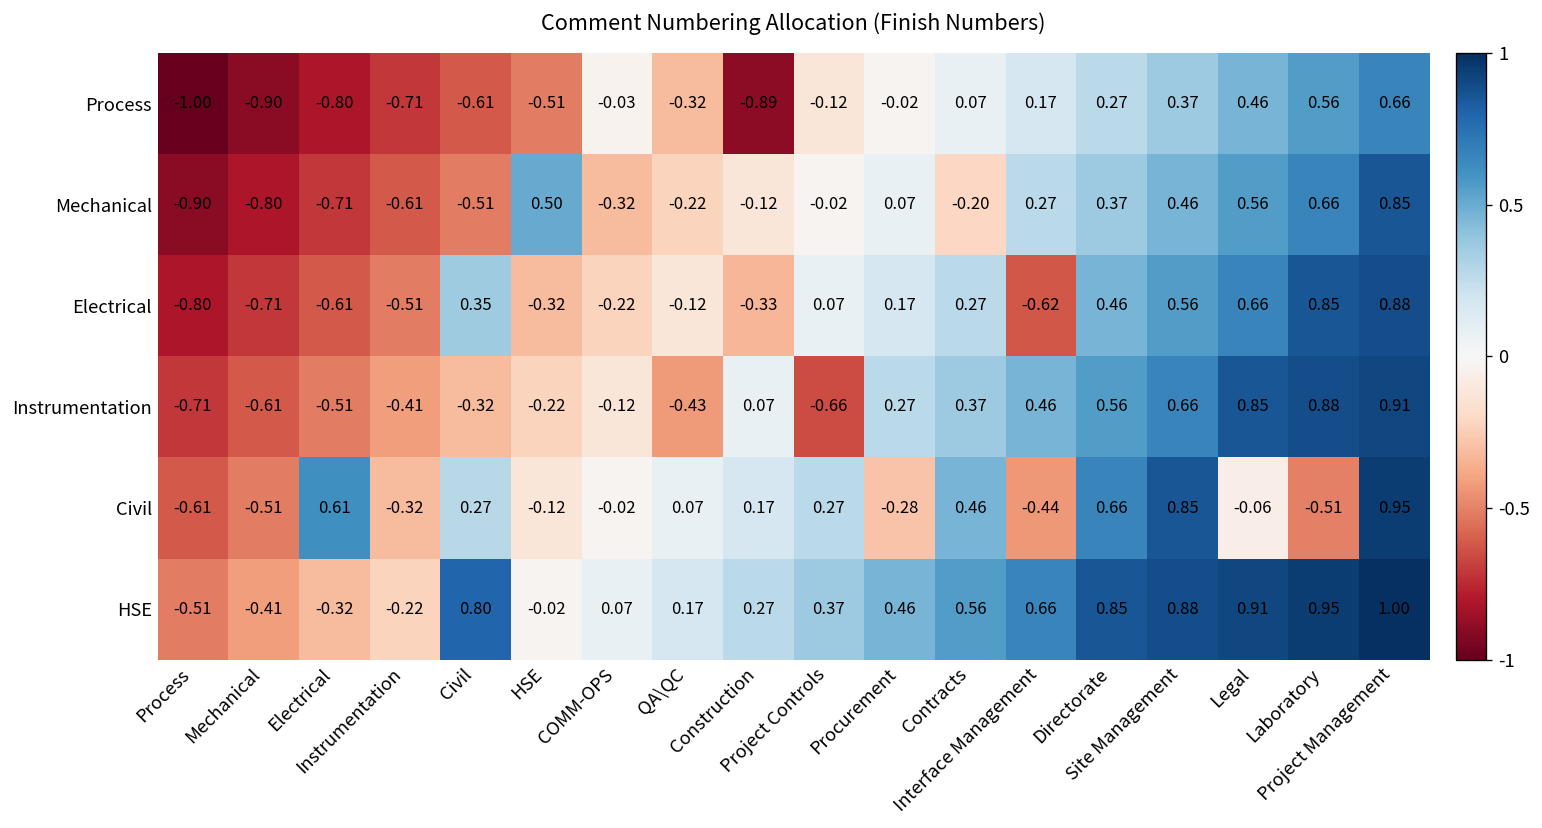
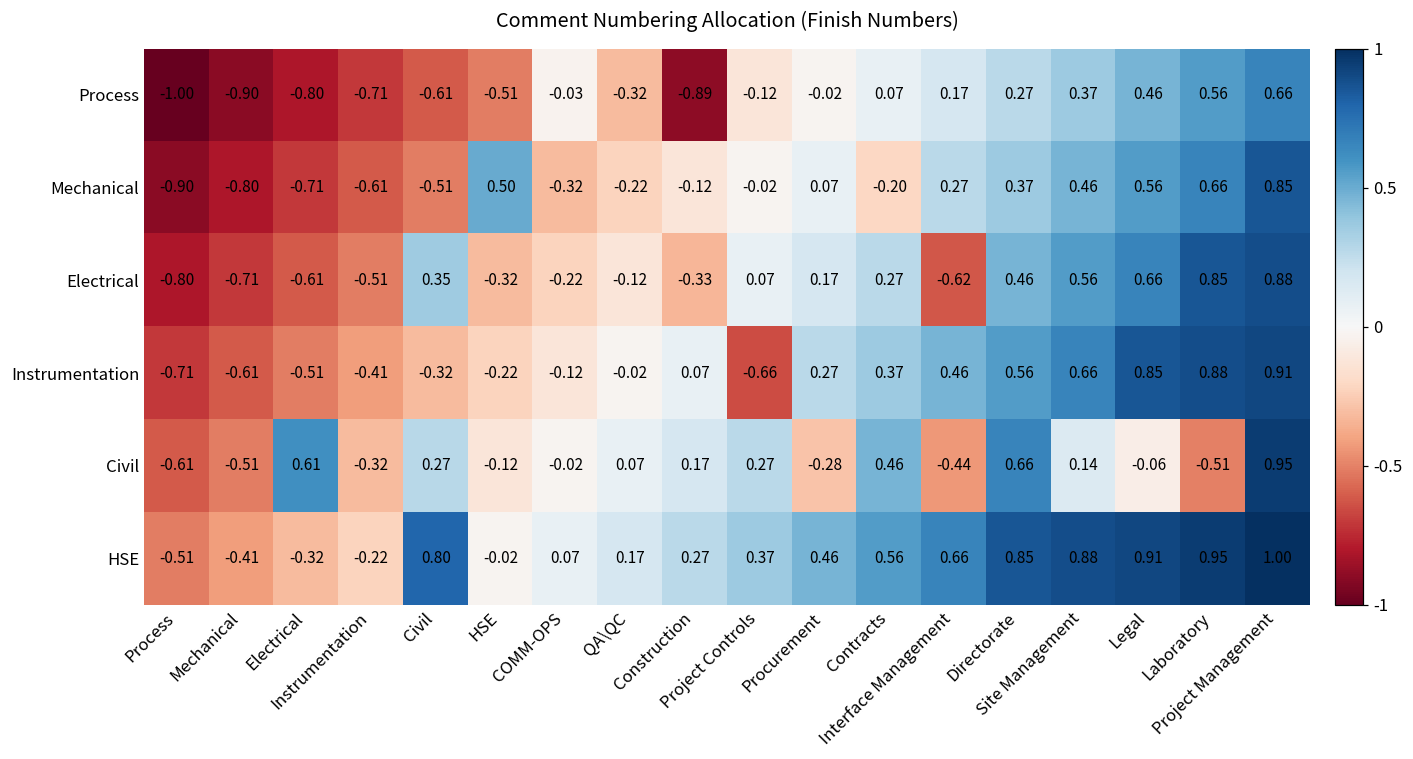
Instrumentation, QA\QC: -0.43 -> -0.02
Civil, Site Management: 0.85 -> 0.14
